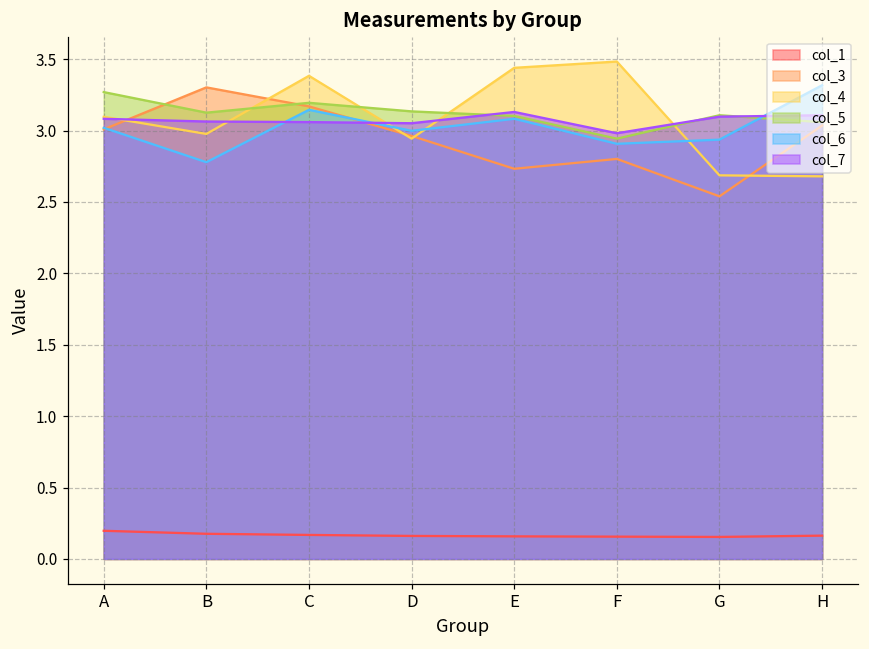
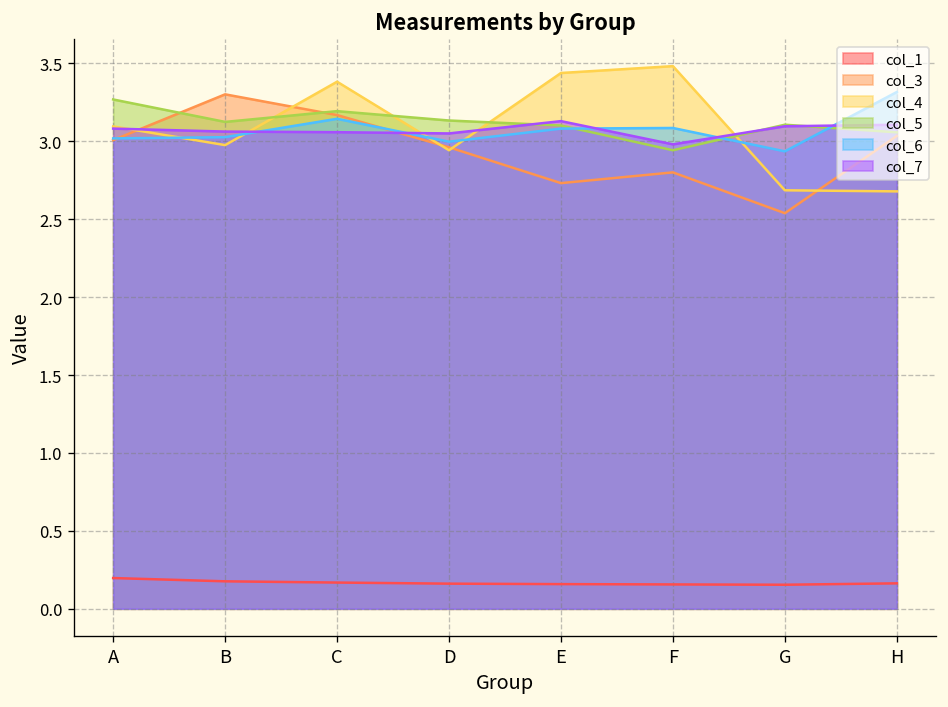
col_6, B: 2.78 -> 3.03
col_6, F: 2.91 -> 3.09
